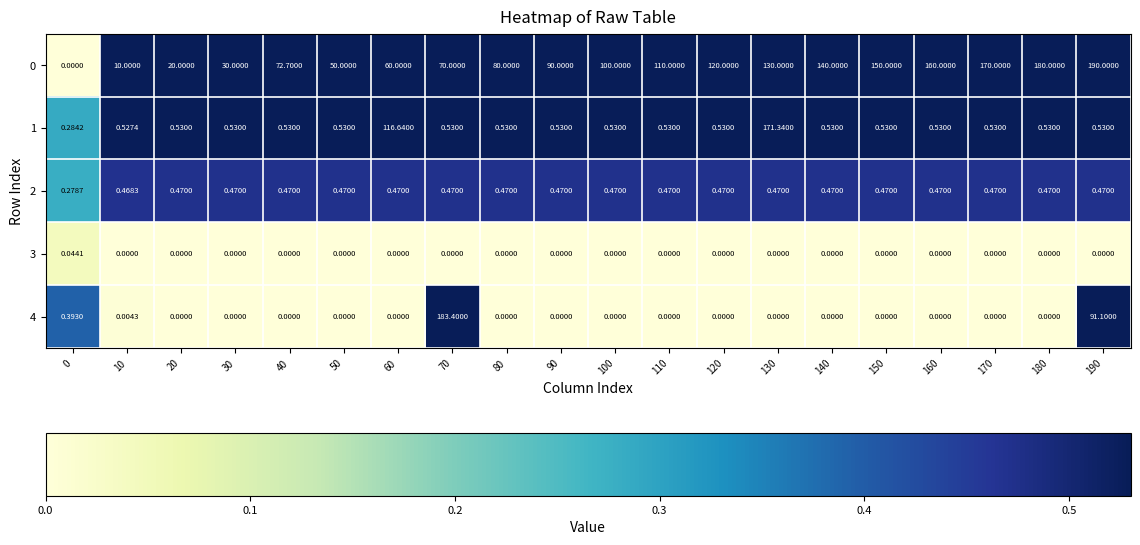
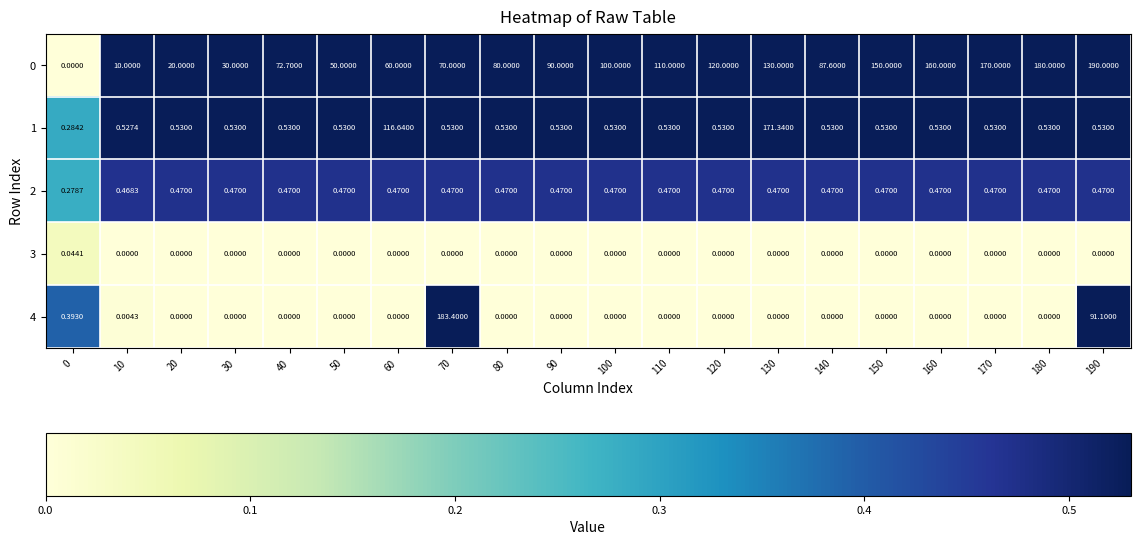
0, 140: 140.0000 -> 87.6000
